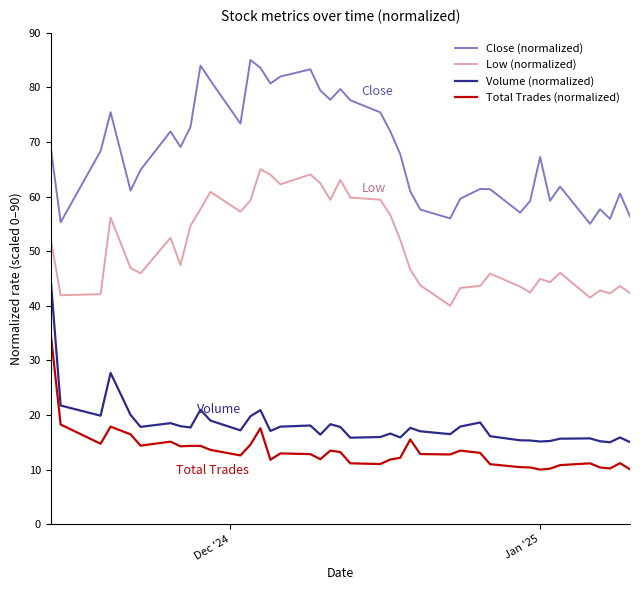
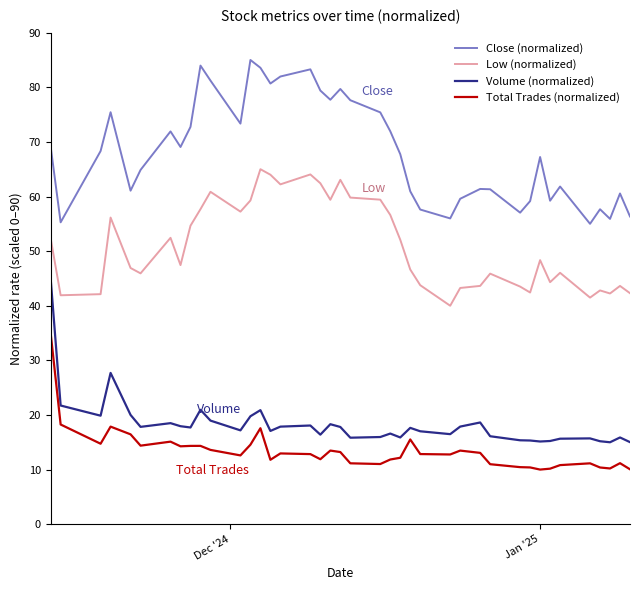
Low (normalized), Jan '25: 45 -> 48
